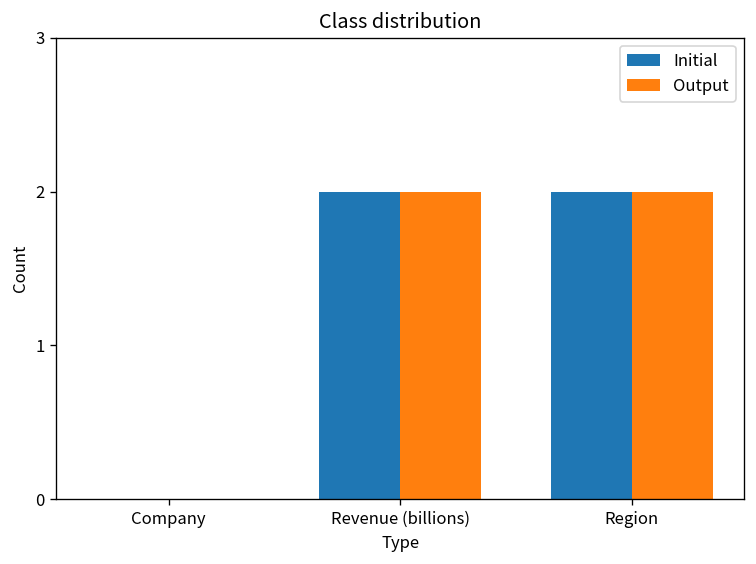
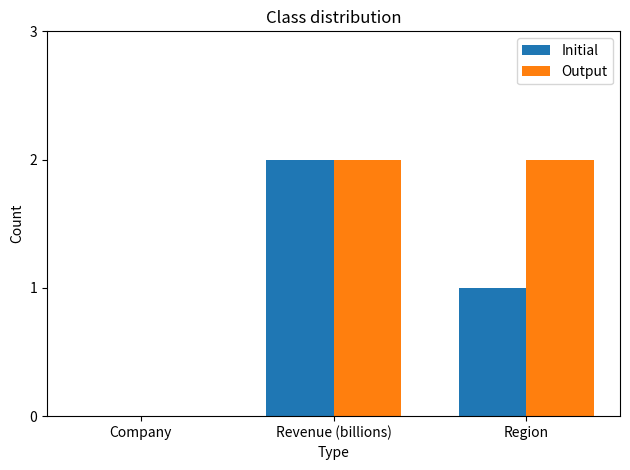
Initial, Region: 2 -> 1
